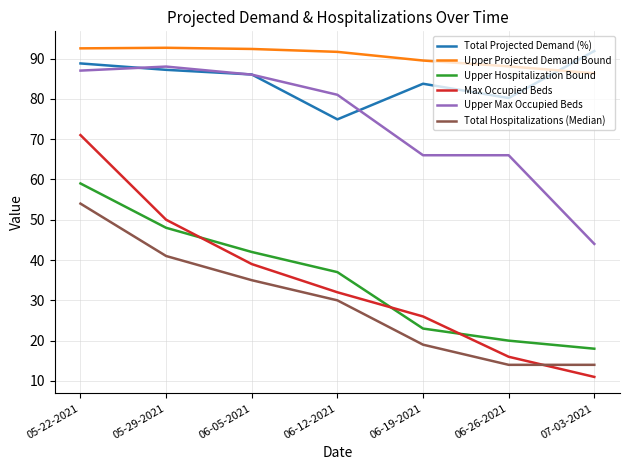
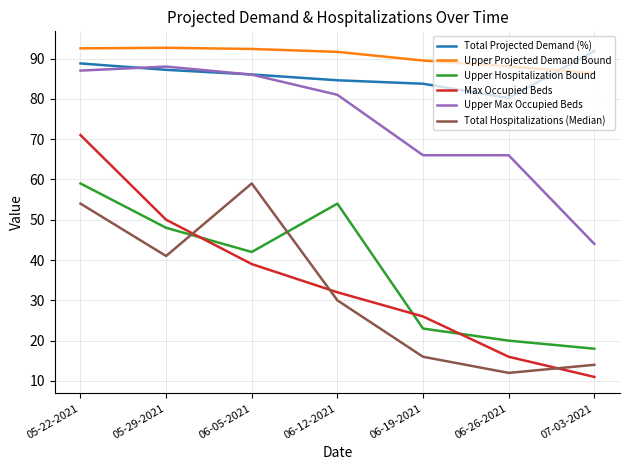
Total Hospitalizations (Median), 06-05-2021: 35 -> 59
Total Projected Demand (%), 06-12-2021: 75 -> 85
Upper Hospitalization Bound, 06-12-2021: 37 -> 54
Total Hospitalizations (Median), 06-19-2021: 19 -> 16
Total Hospitalizations (Median), 06-26-2021: 14 -> 12
